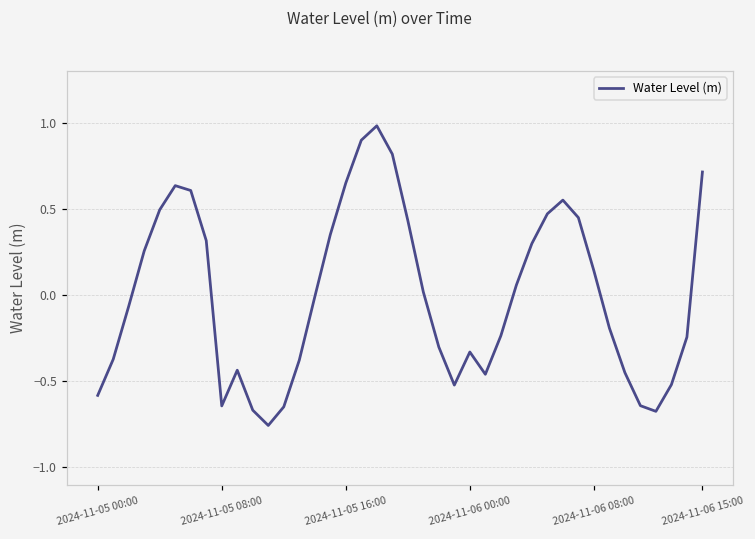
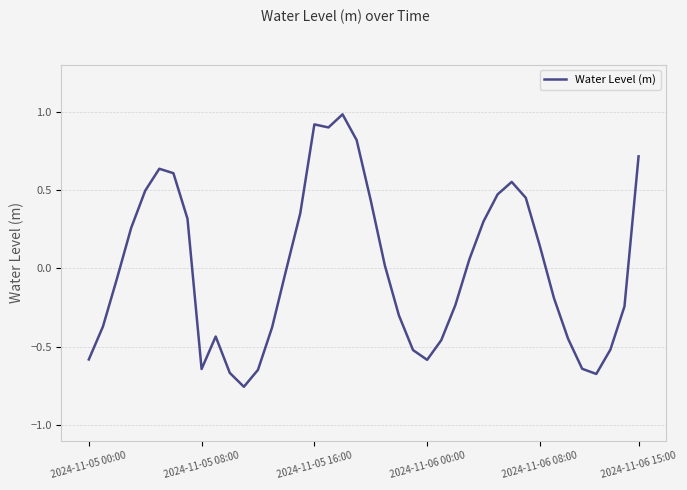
2024-11-05 16:00: 0.65 -> 0.92
2024-11-06 00:00: -0.33 -> -0.58
